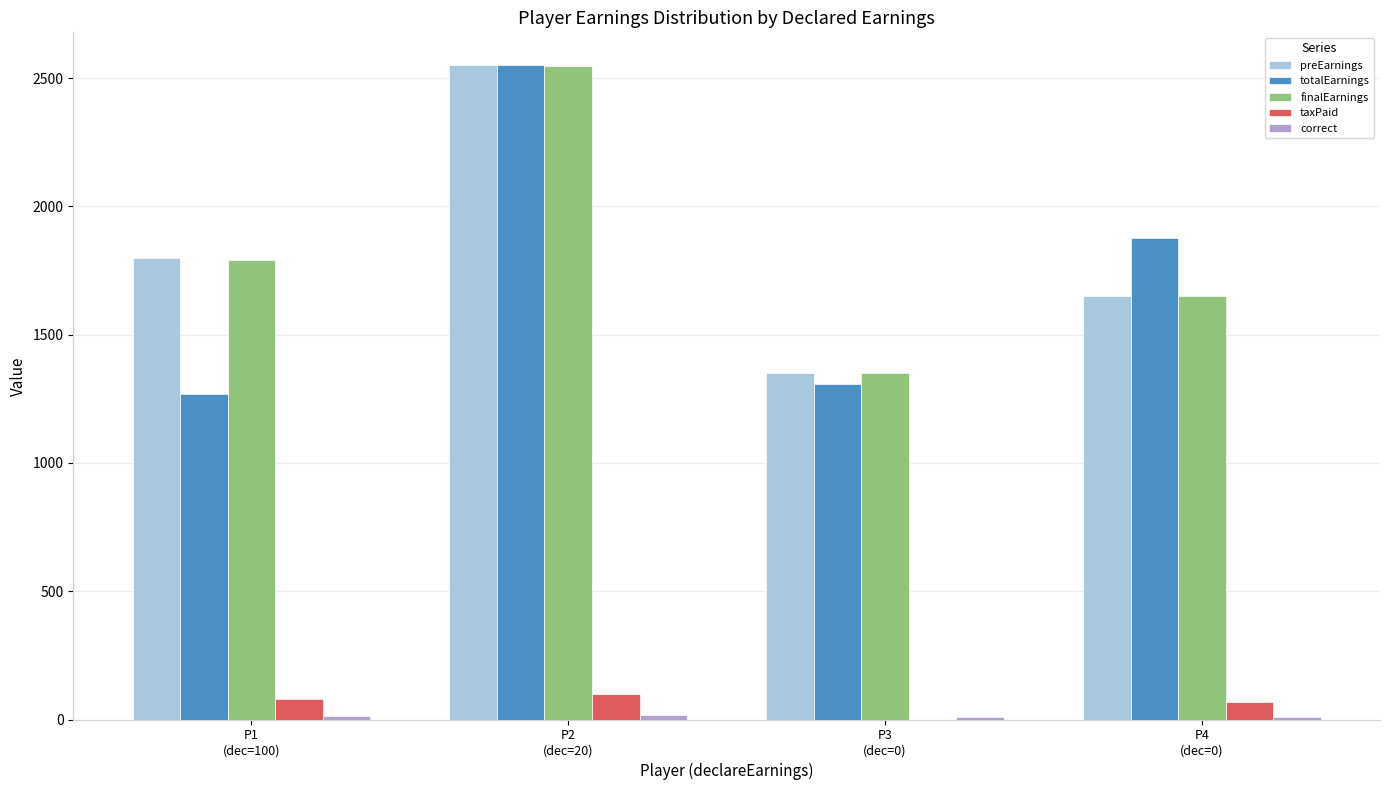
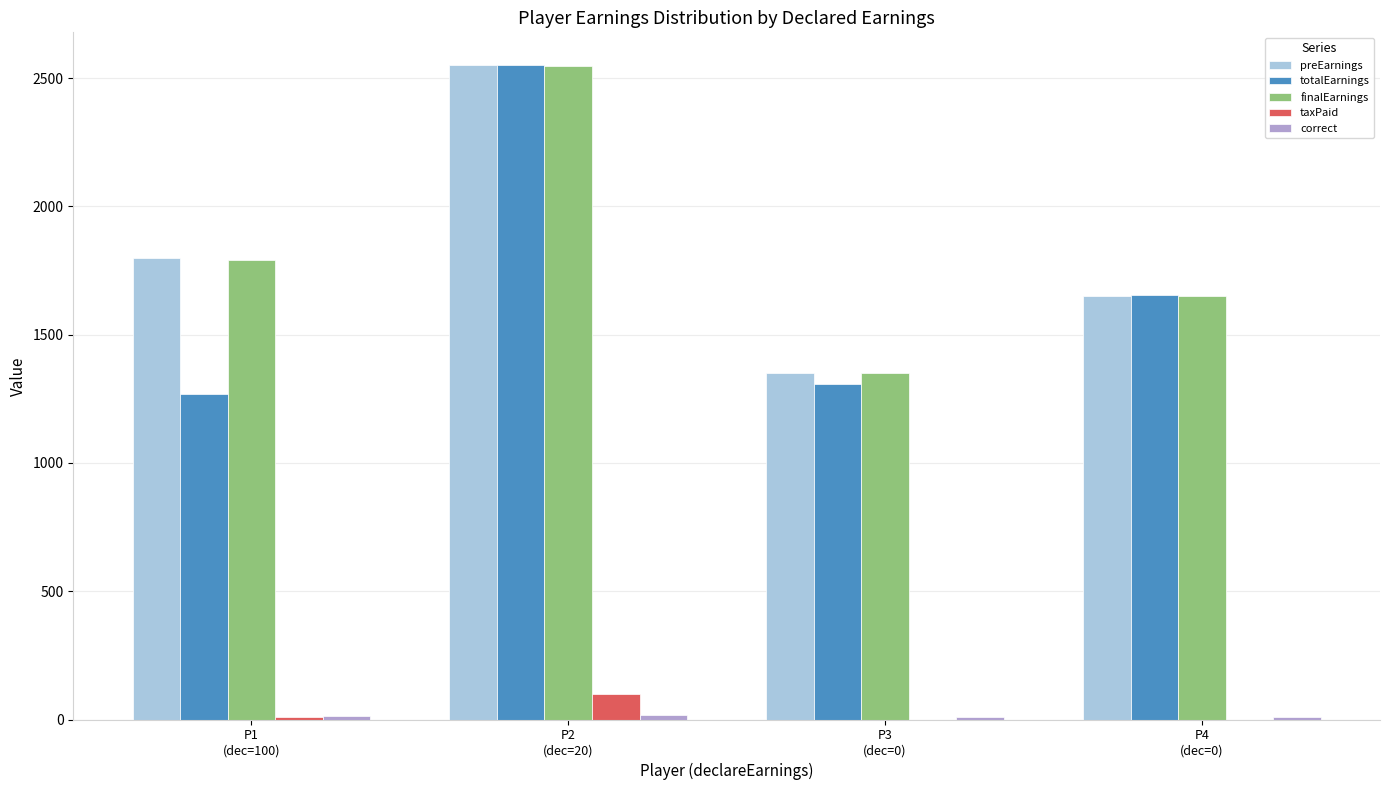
taxPaid, P1 (dec=100): 80 -> 10
totalEarnings, P4 (dec=0): 1880 -> 1650
taxPaid, P4 (dec=0): 70 -> 0
